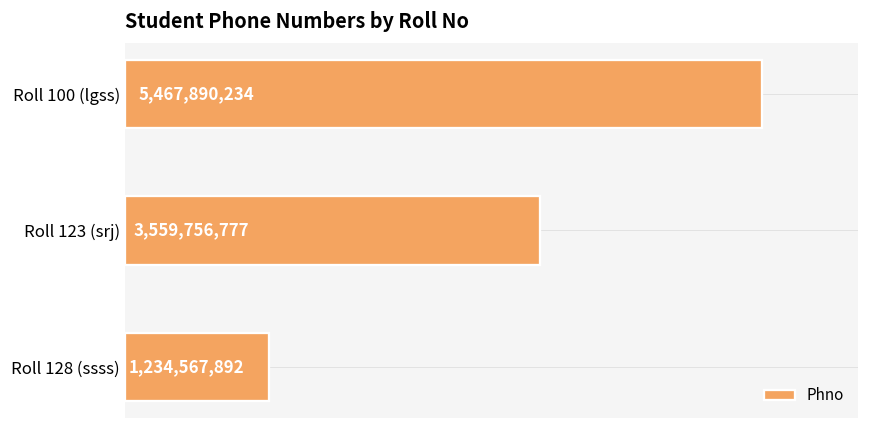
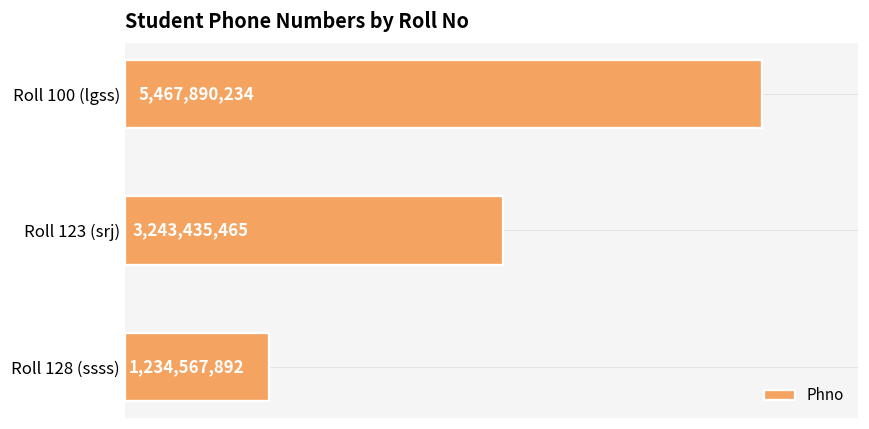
Roll 123 (srj): 3,559,756,777 -> 3,243,435,465
